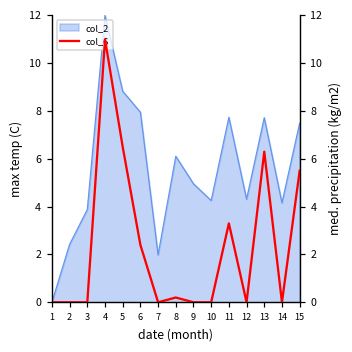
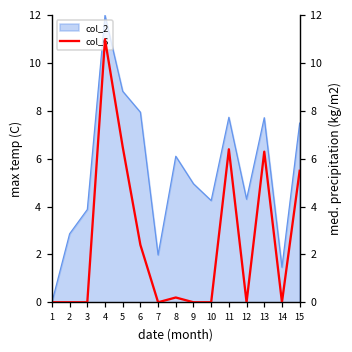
col_2, 2: 2.4 -> 2.9
col_2, 14: 4.2 -> 1.5
col_6, 11: 3.3 -> 6.4
